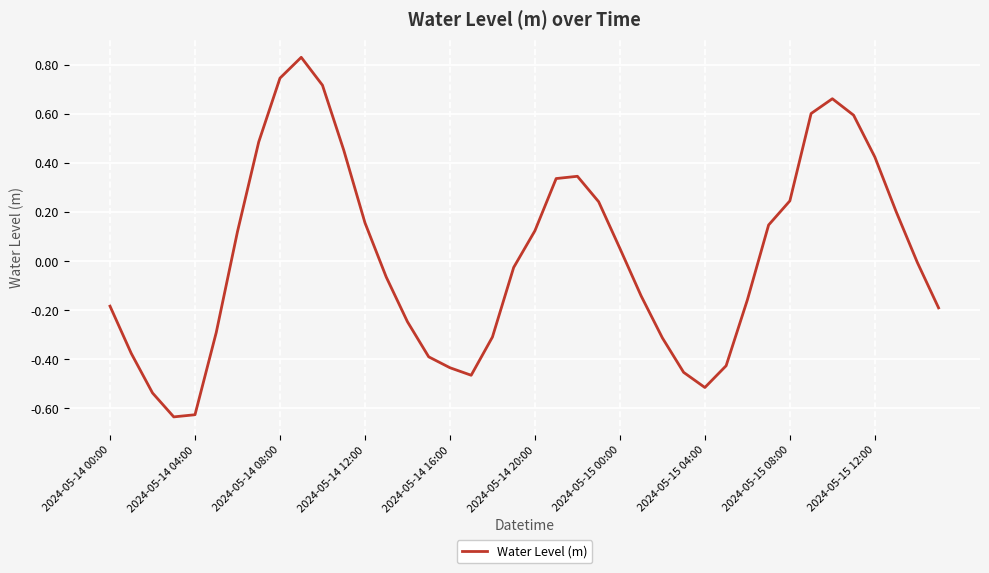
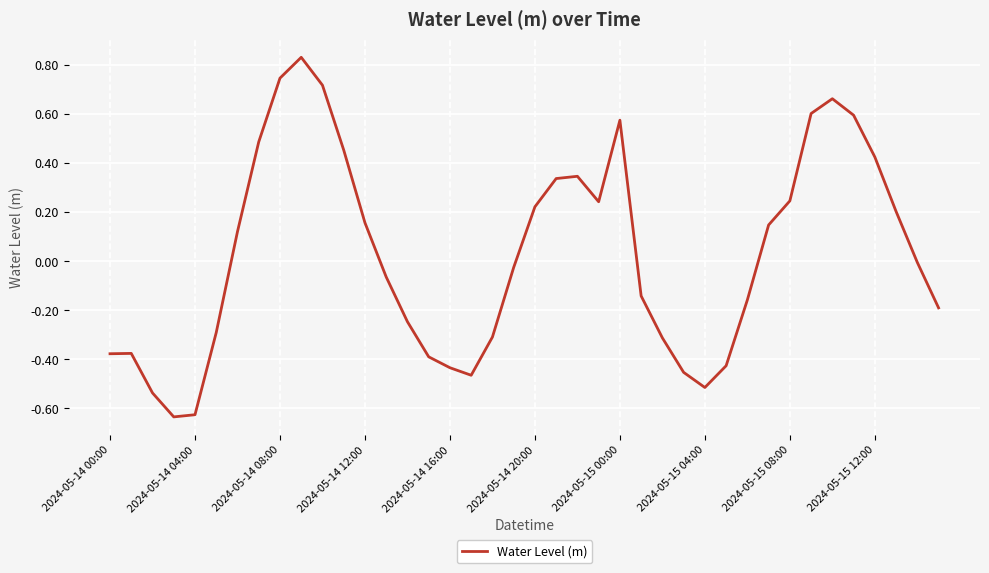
2024-05-14 00:00: -0.18 -> -0.38
2024-05-14 20:00: 0.12 -> 0.22
2024-05-15 00:00: 0.05 -> 0.57
